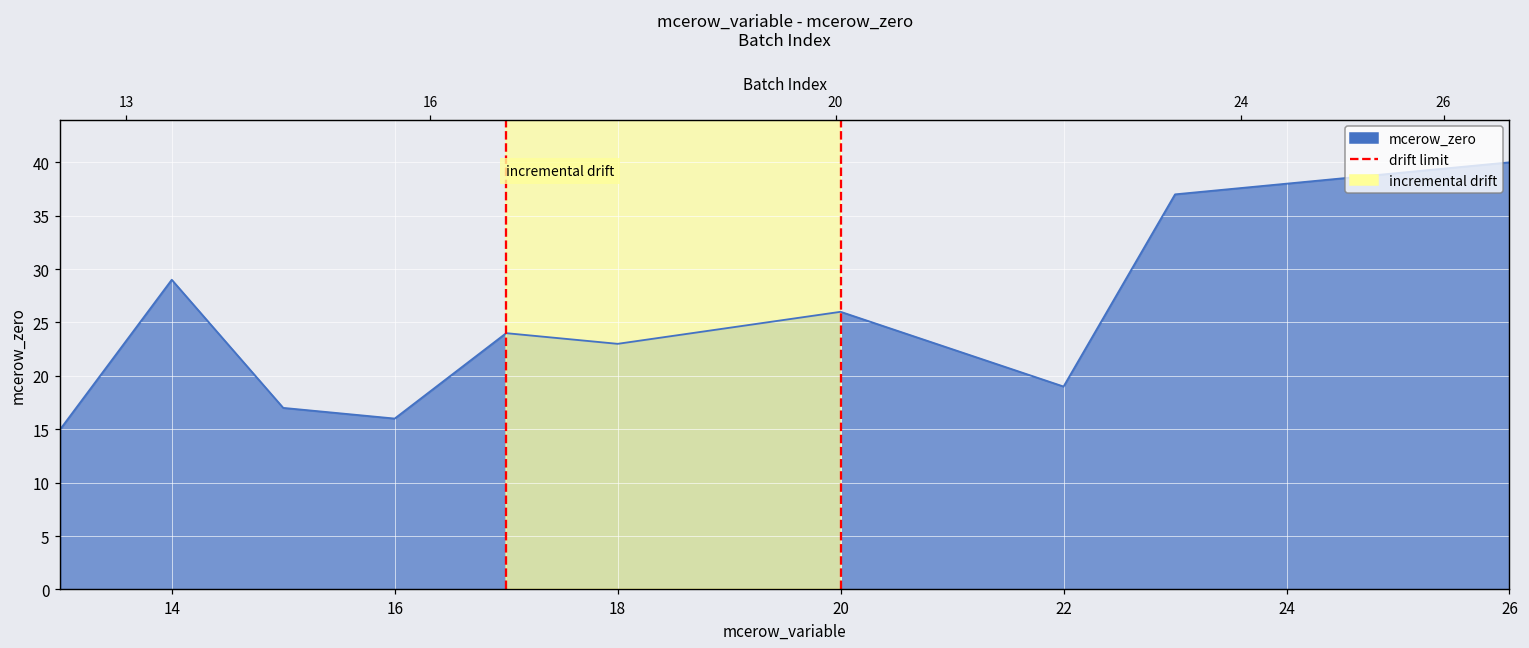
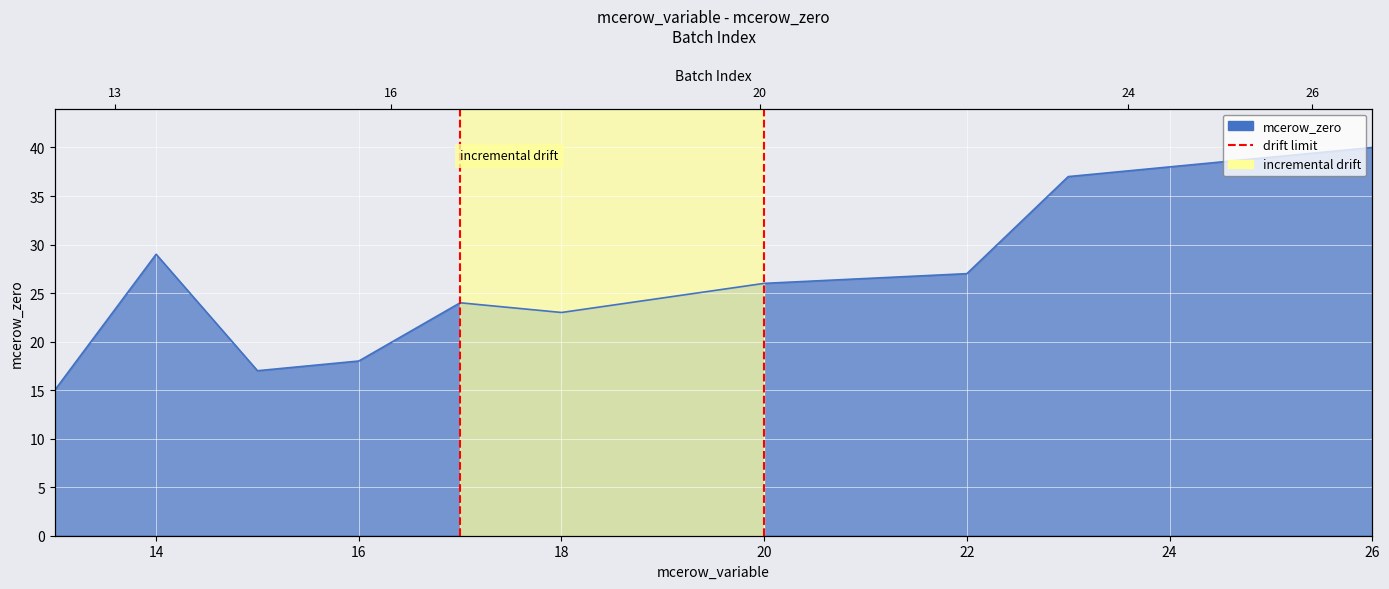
16: 16 -> 18
22: 19 -> 27
